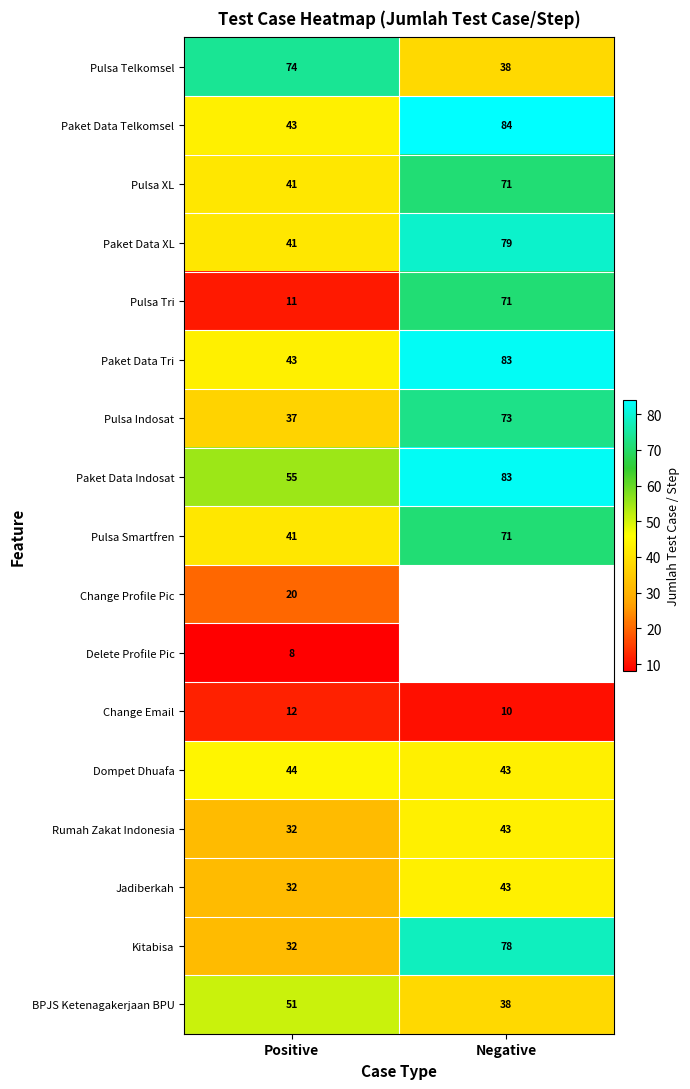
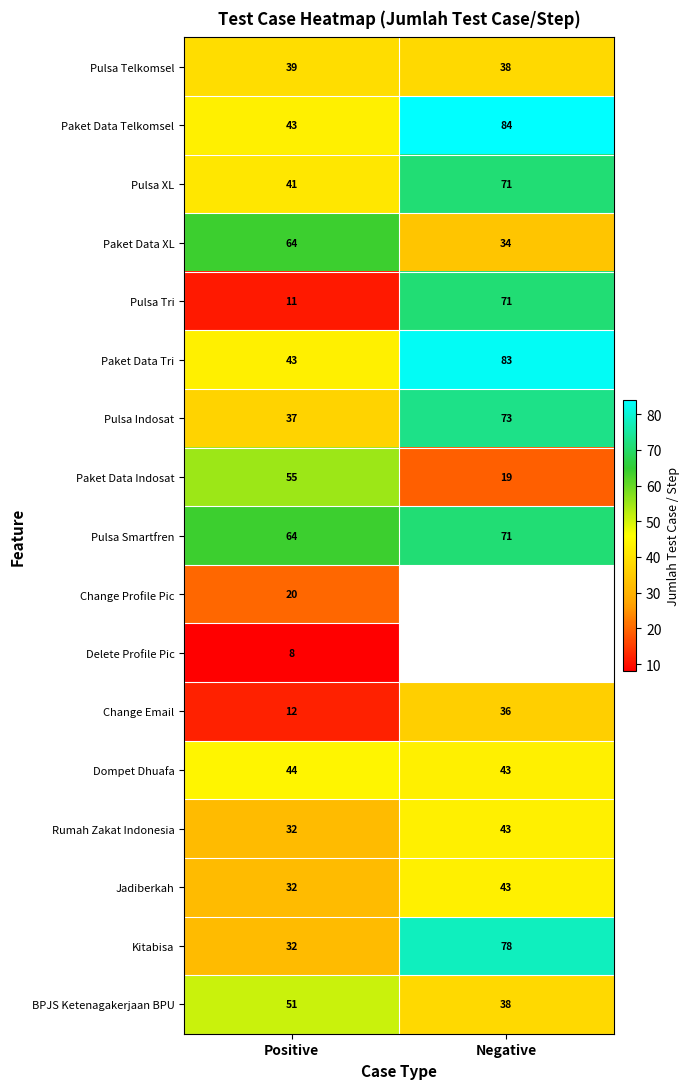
Pulsa Telkomsel, Positive: 74 -> 39
Paket Data XL, Positive: 41 -> 64
Paket Data XL, Negative: 79 -> 34
Paket Data Indosat, Negative: 83 -> 19
Pulsa Smartfren, Positive: 41 -> 64
Change Email, Negative: 10 -> 36
